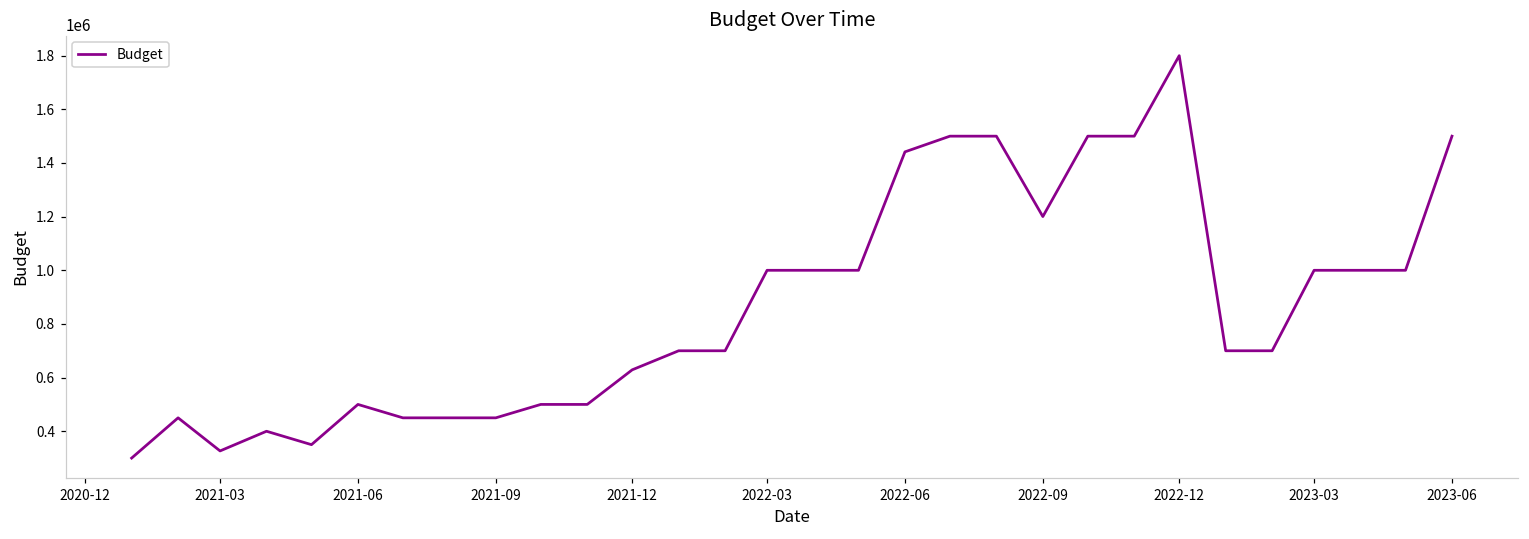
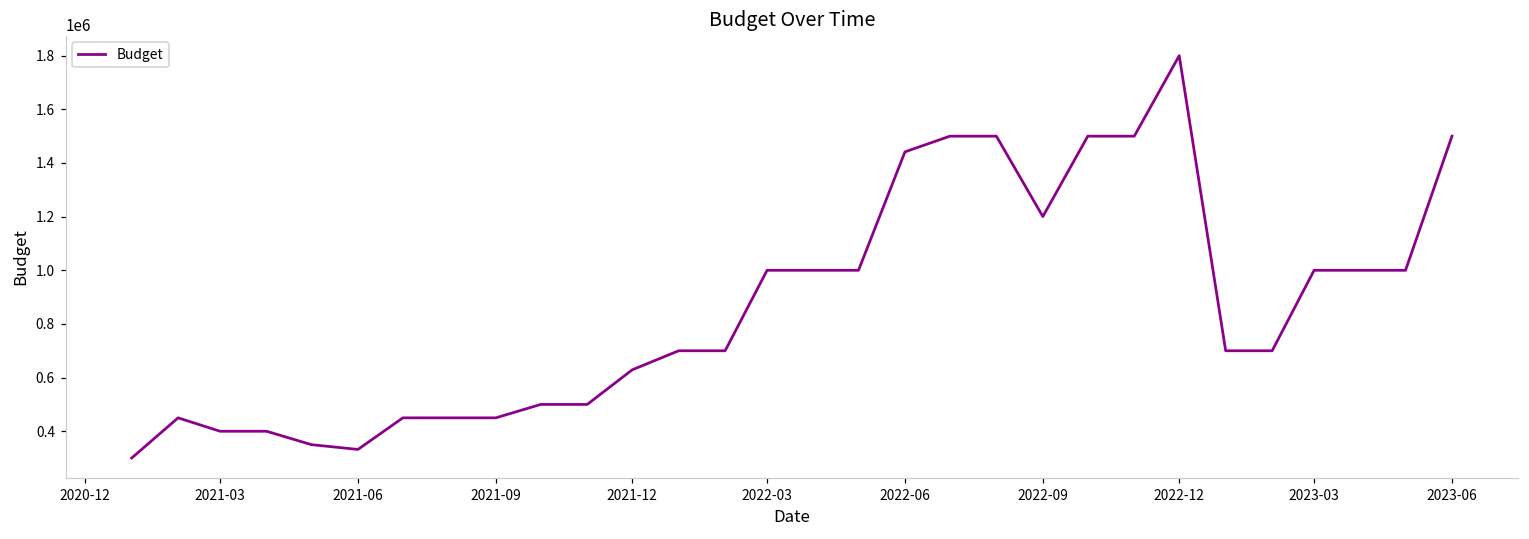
2021-03: 330000 -> 400000
2021-06: 500000 -> 330000
